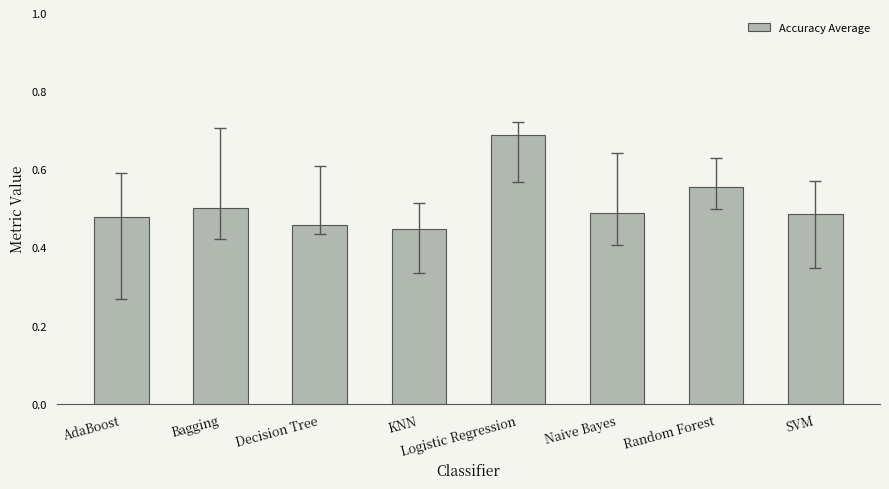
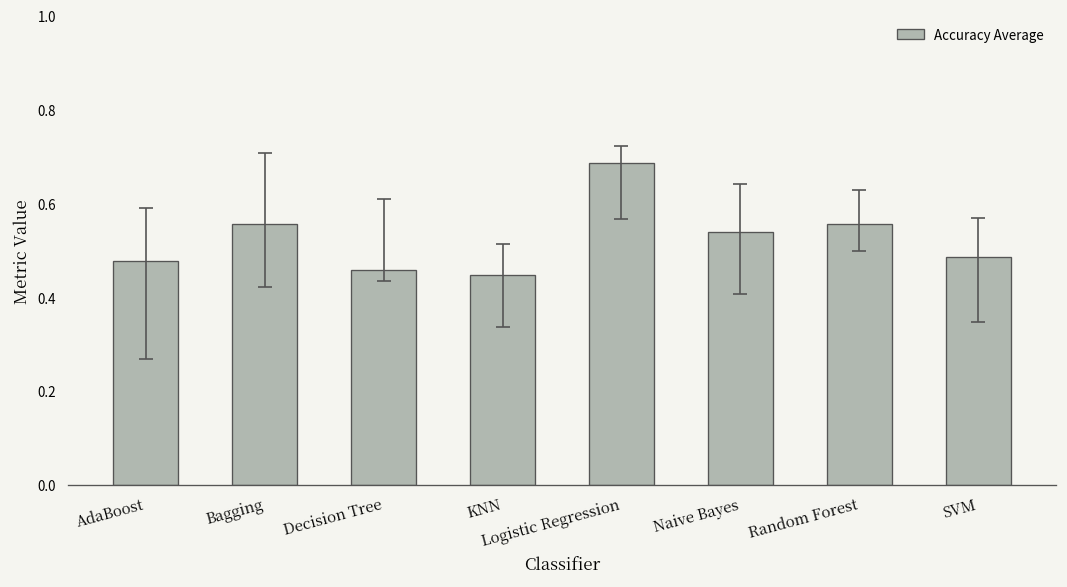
Accuracy Average, Bagging: 0.50 -> 0.56
Accuracy Average, Naive Bayes: 0.49 -> 0.54
